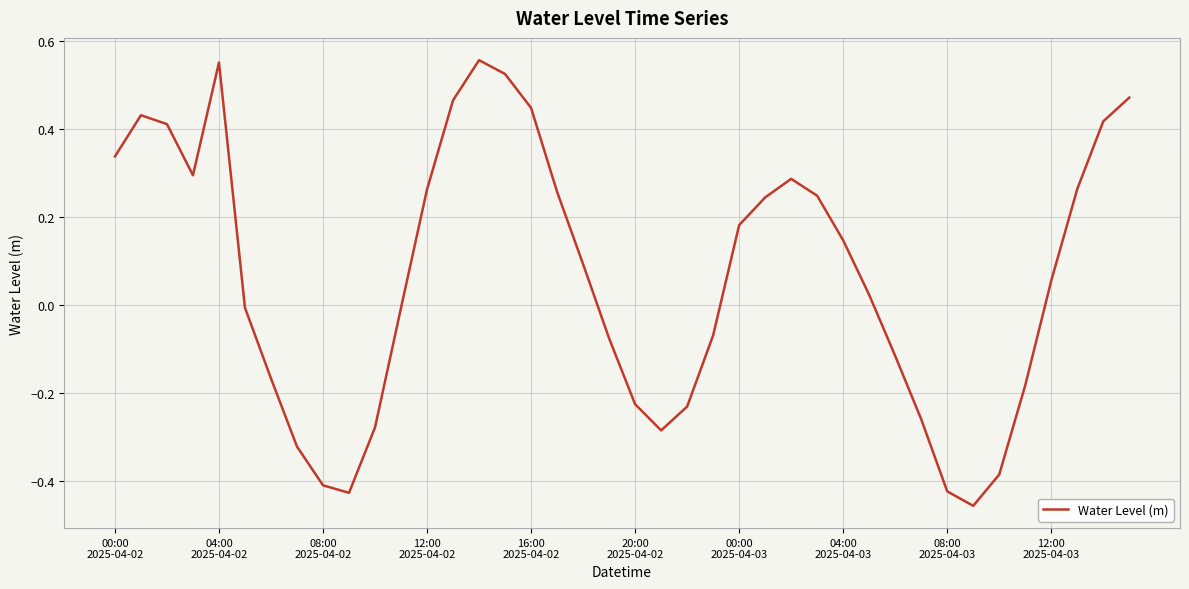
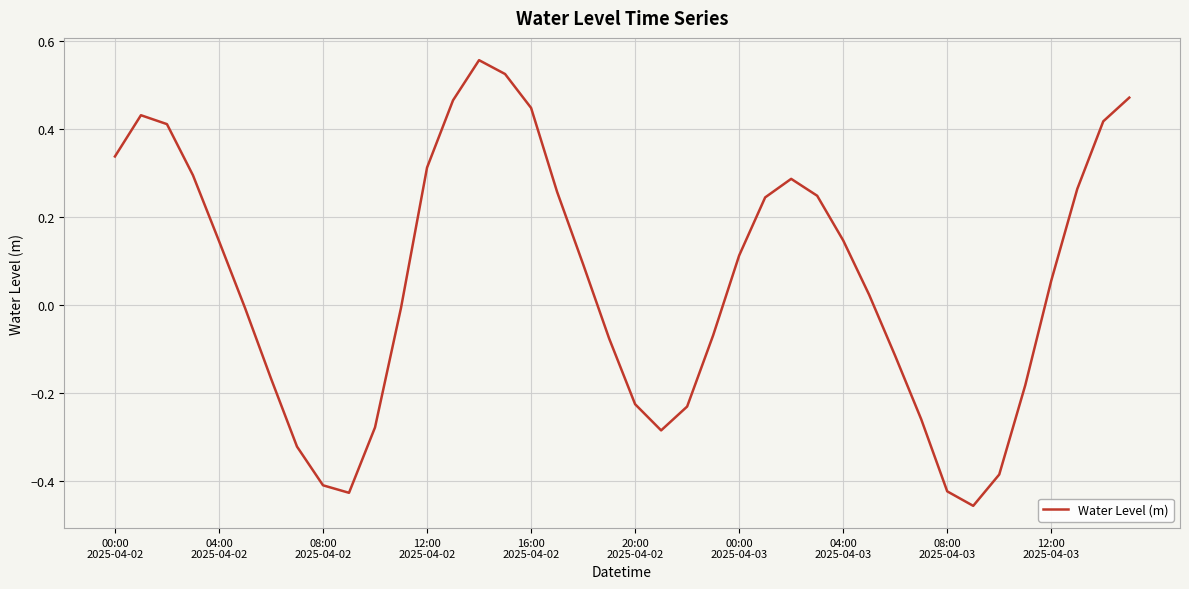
04:00 2025-04-02: 0.55 -> 0.14
12:00 2025-04-02: 0.26 -> 0.31
00:00 2025-04-03: 0.18 -> 0.11
